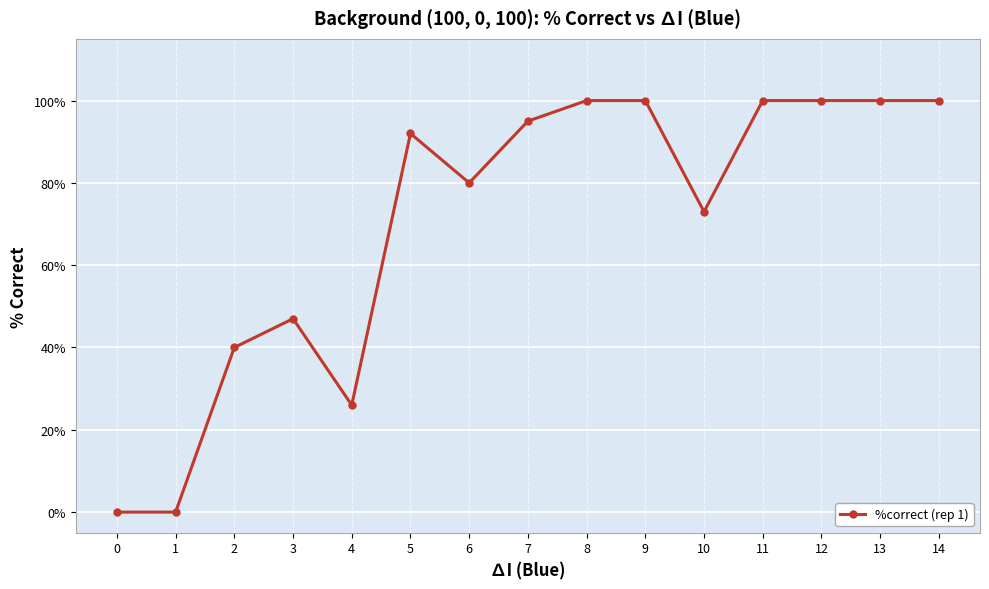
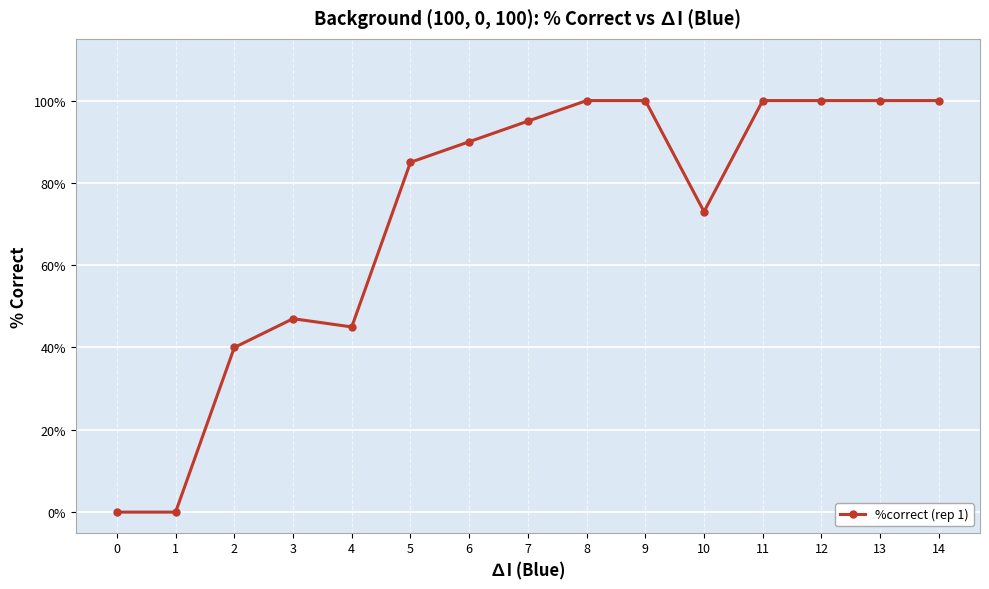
4: 26% -> 45%
5: 92% -> 85%
6: 80% -> 90%
